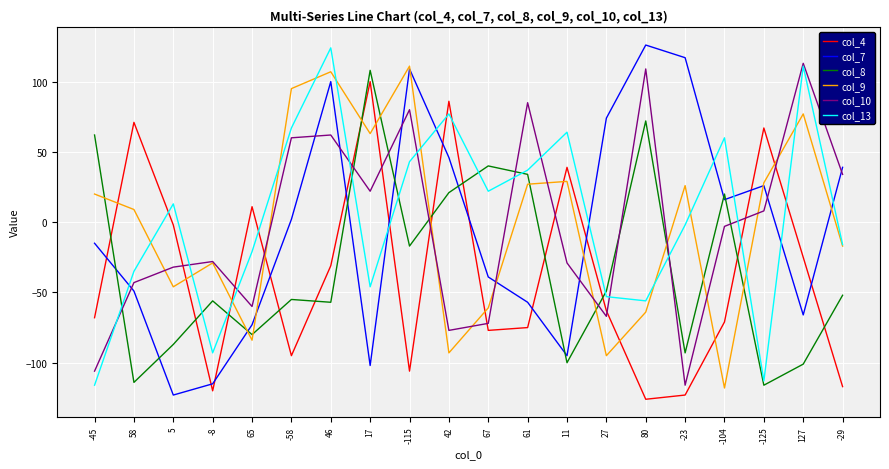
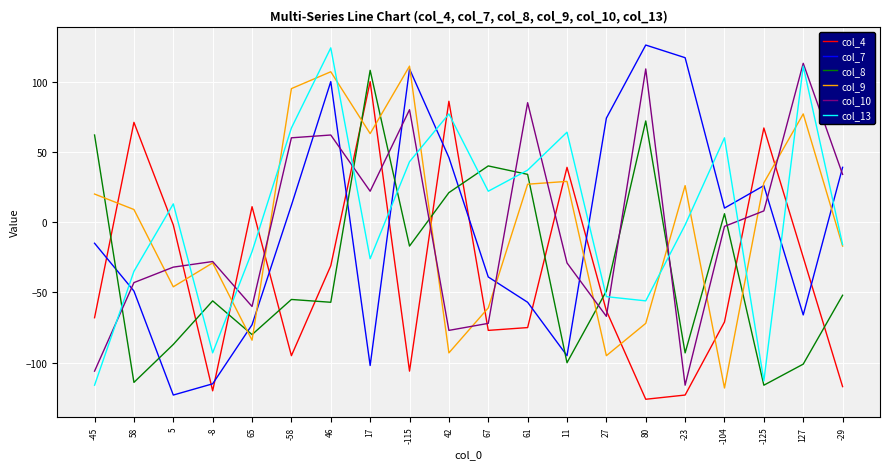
col_7, -58: 2 -> 12
col_13, 17: -46 -> -26
col_9, 80: -64 -> -72
col_7, -104: 16 -> 10
col_8, -104: 20 -> 6
